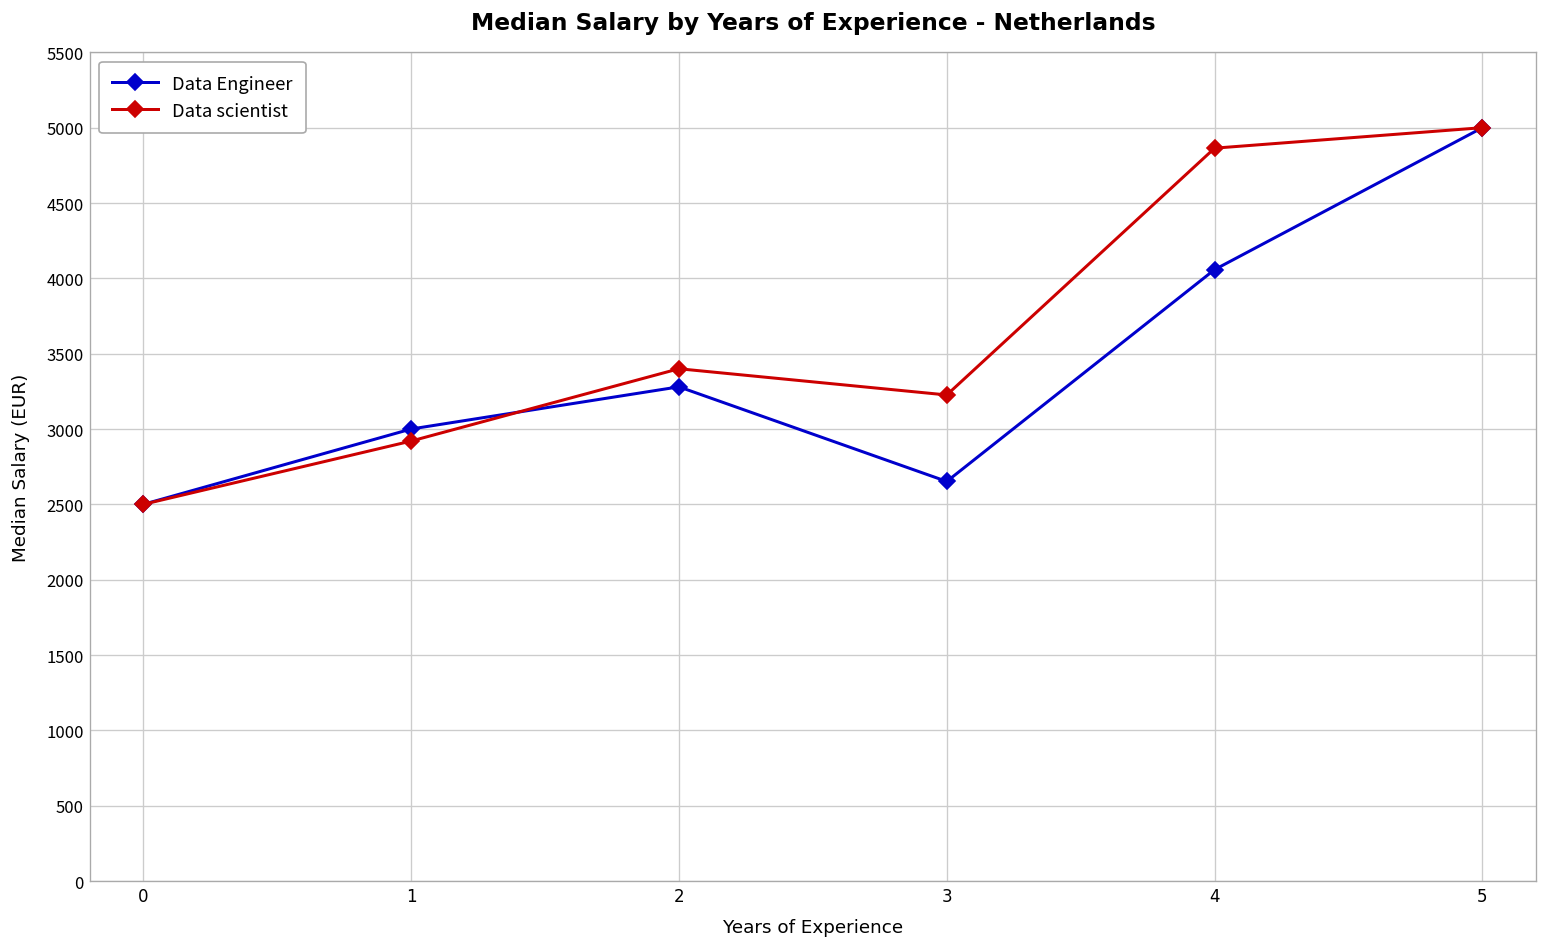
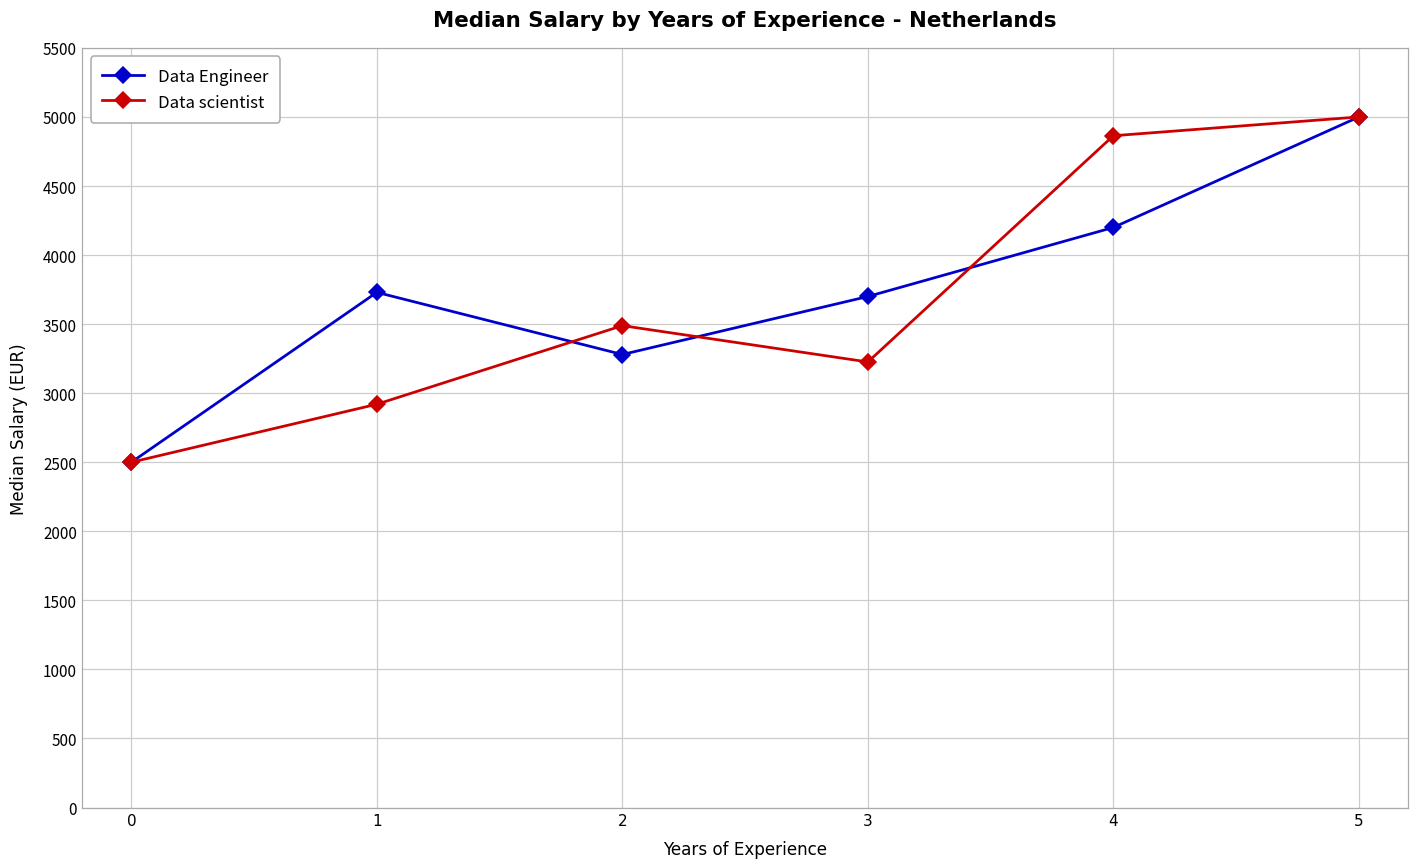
Data Engineer, 1: 3000 -> 3730
Data scientist, 2: 3400 -> 3490
Data Engineer, 3: 2650 -> 3700
Data Engineer, 4: 4060 -> 4200
